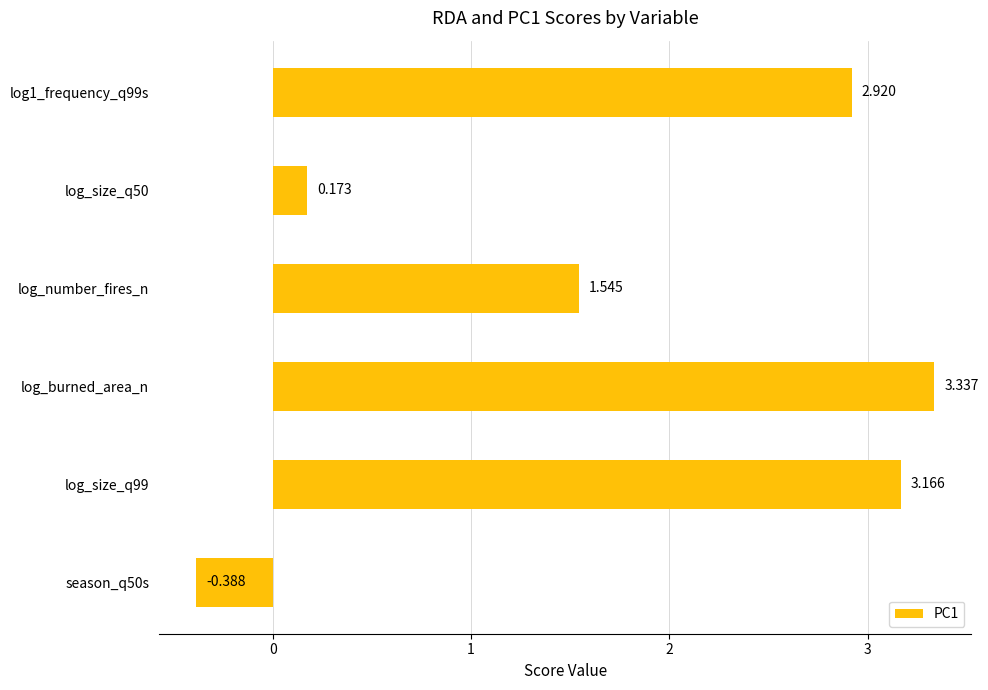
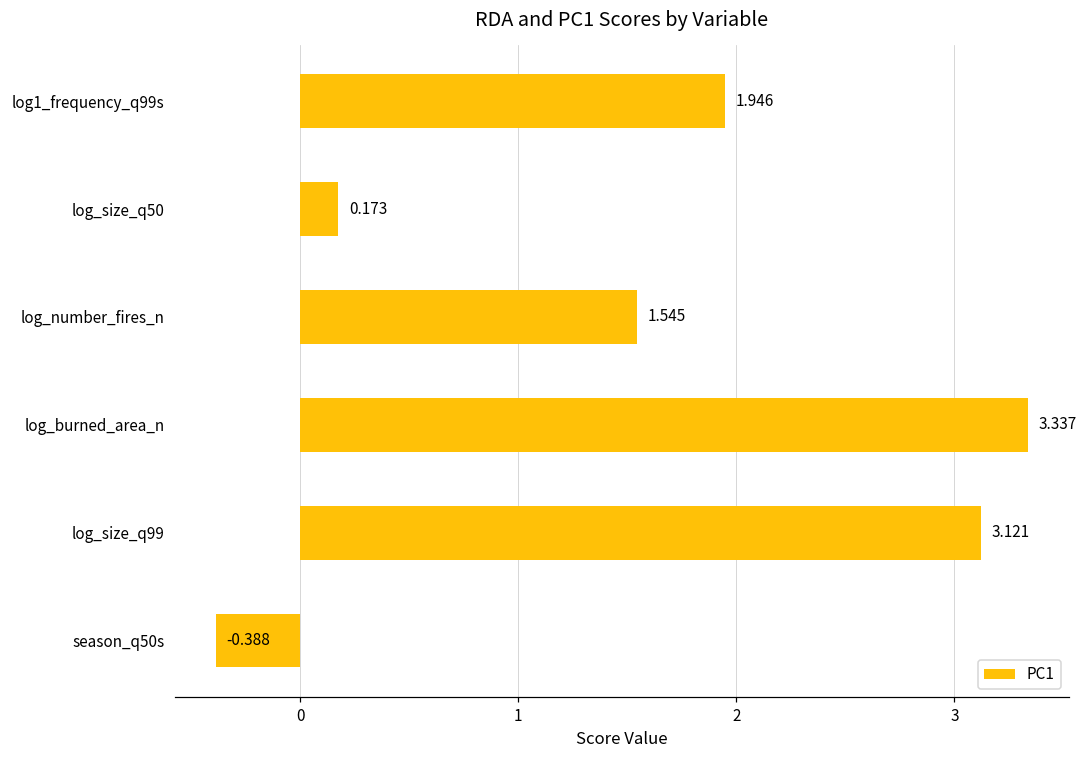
log1_frequency_q99s: 2.920 -> 1.946
log_size_q99: 3.166 -> 3.121
